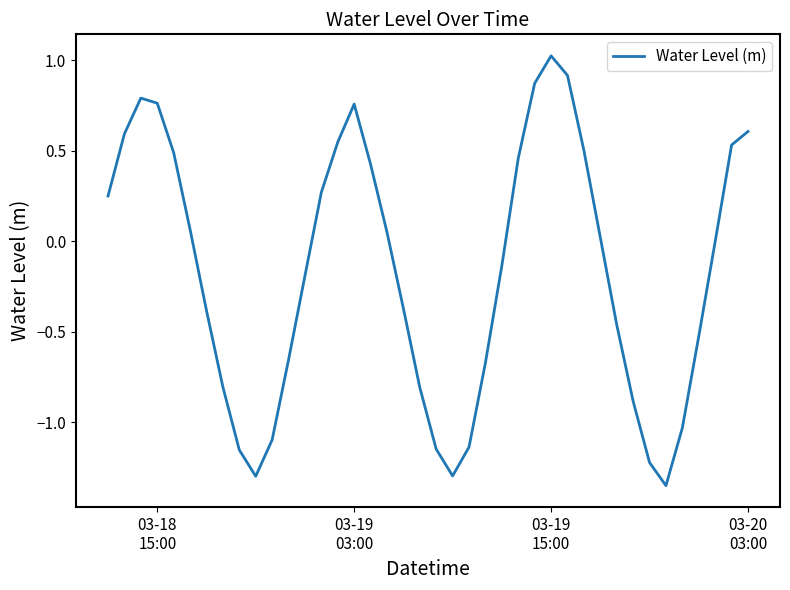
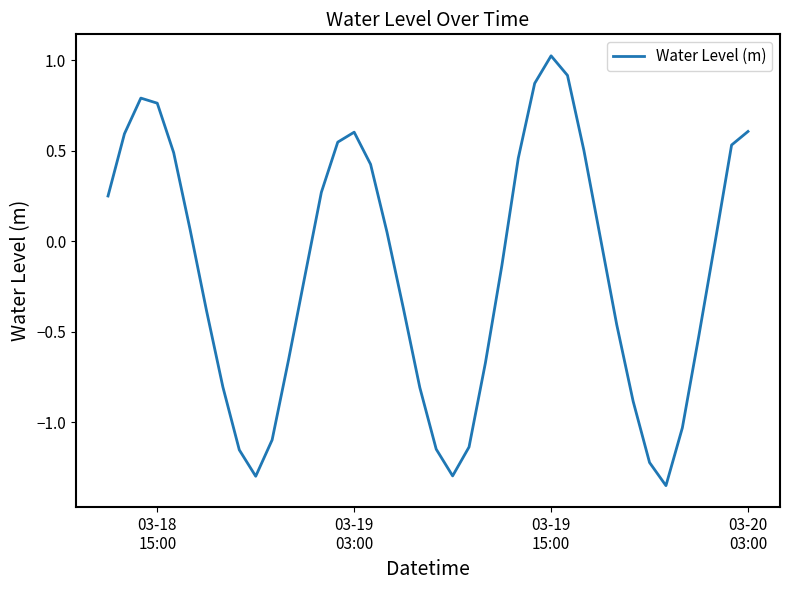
03-19 03:00: 0.76 -> 0.60
